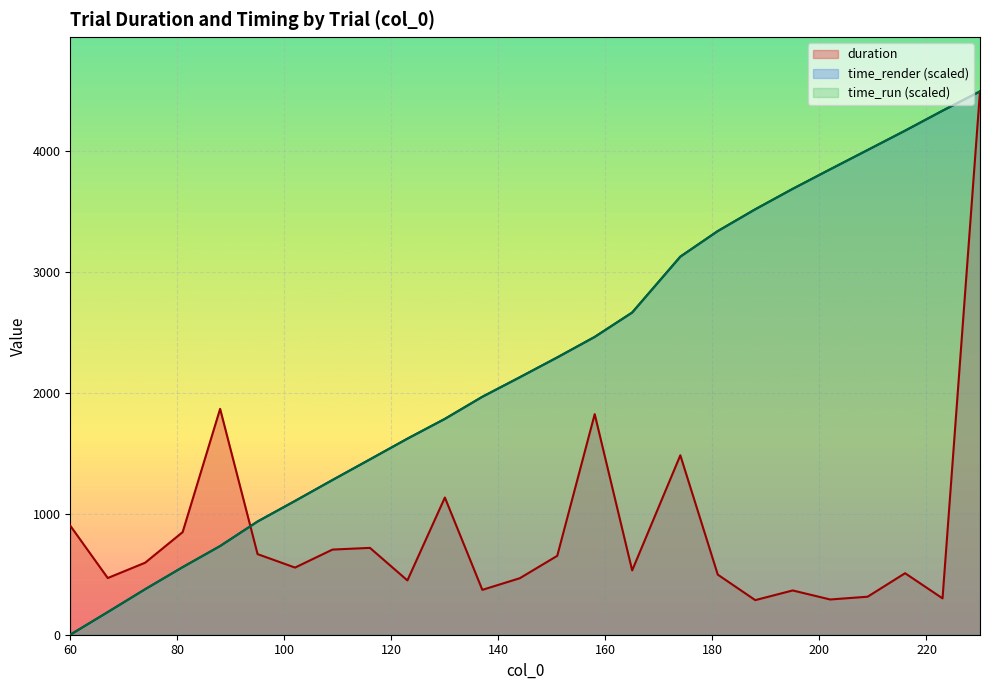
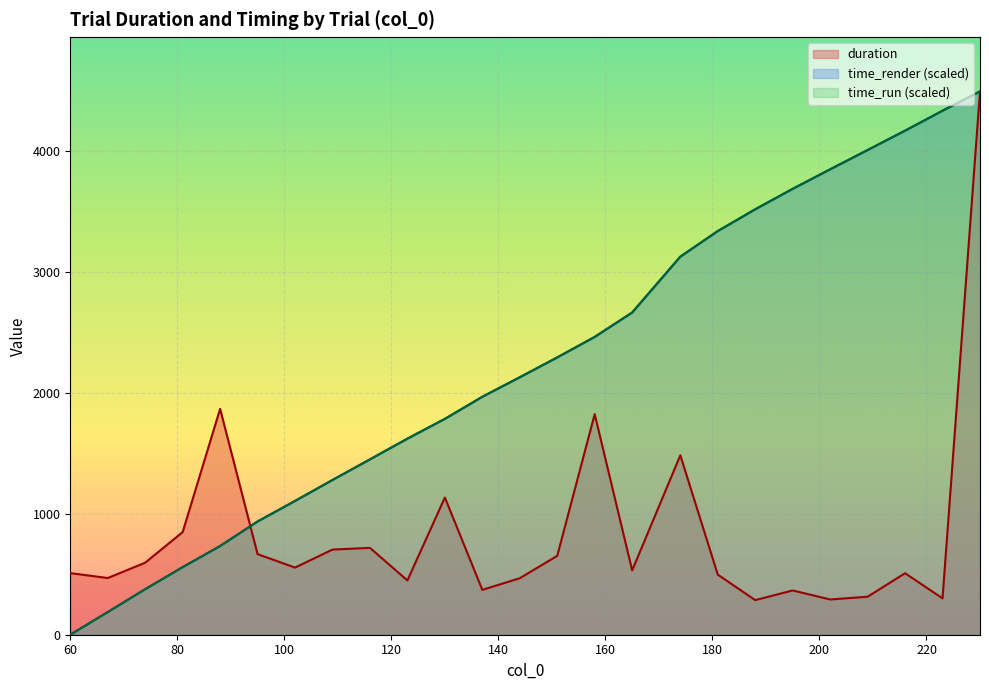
duration, 60: 900 -> 510
